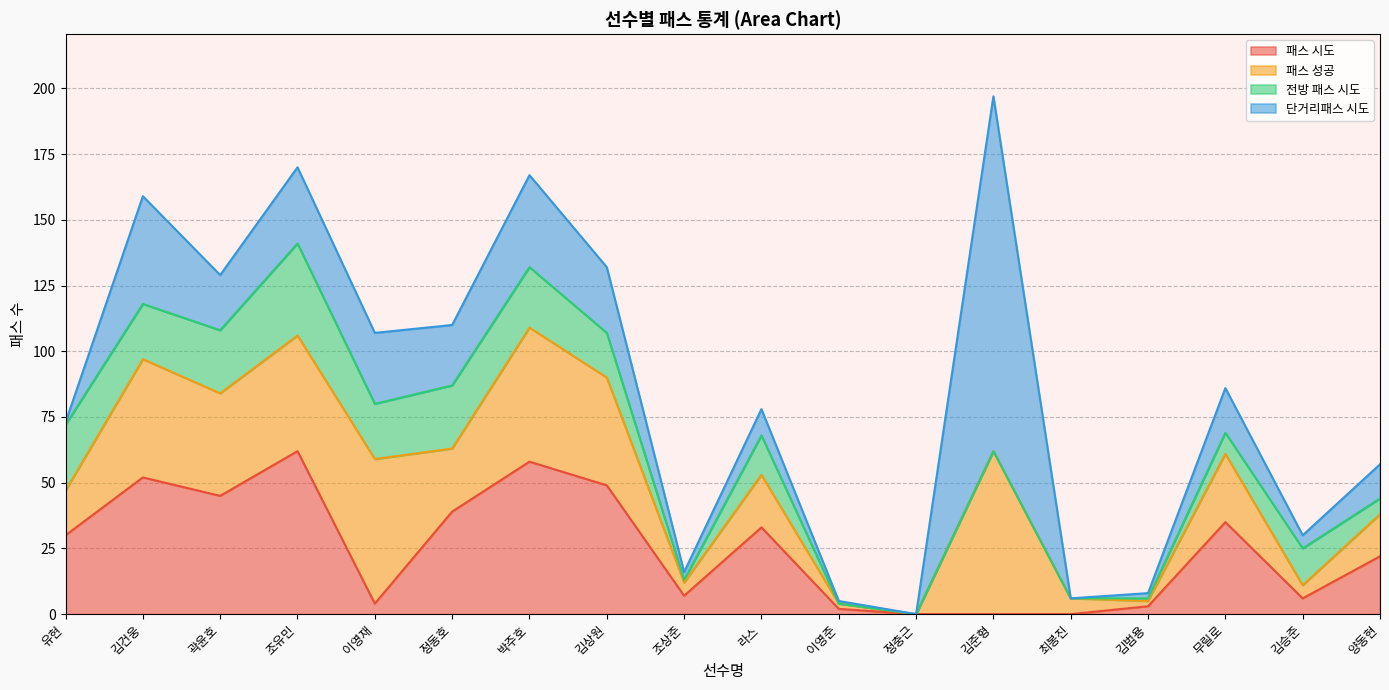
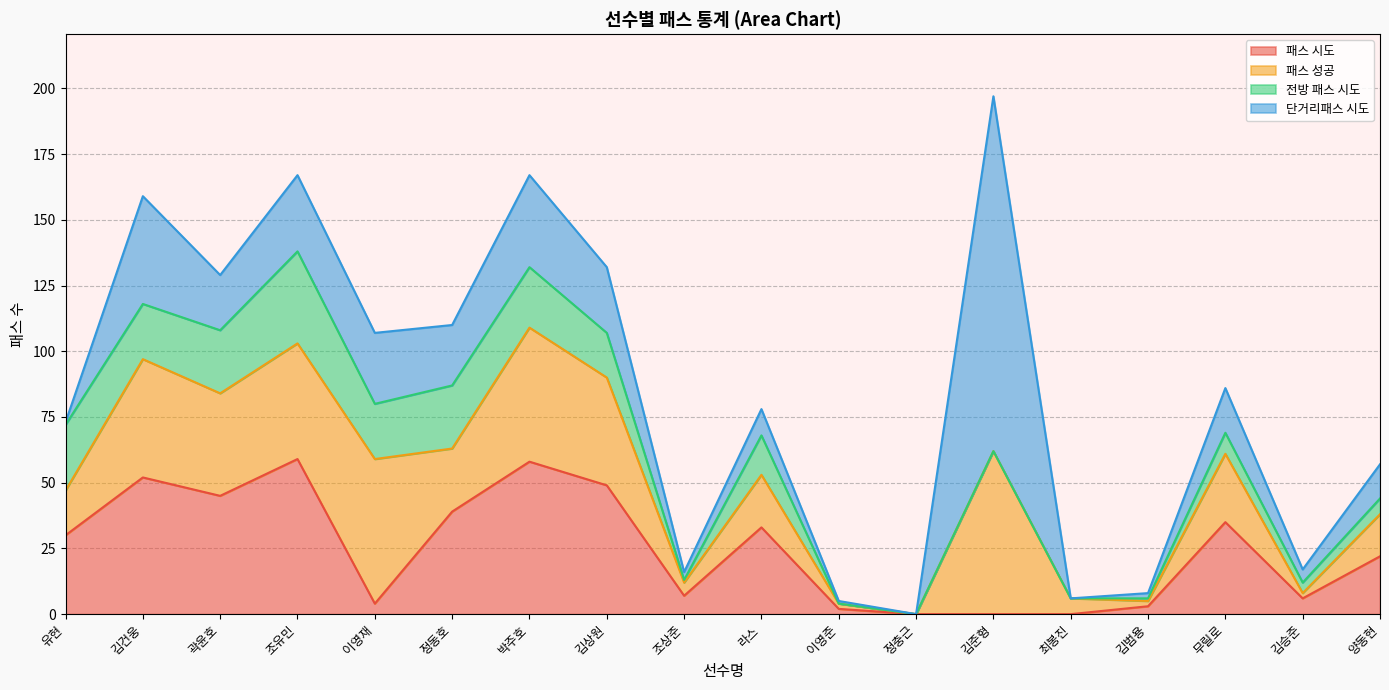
패스 시도, 조유민: 62 -> 59
패스 성공, 김승준: 5 -> 2
전방 패스 시도, 김승준: 14 -> 4
